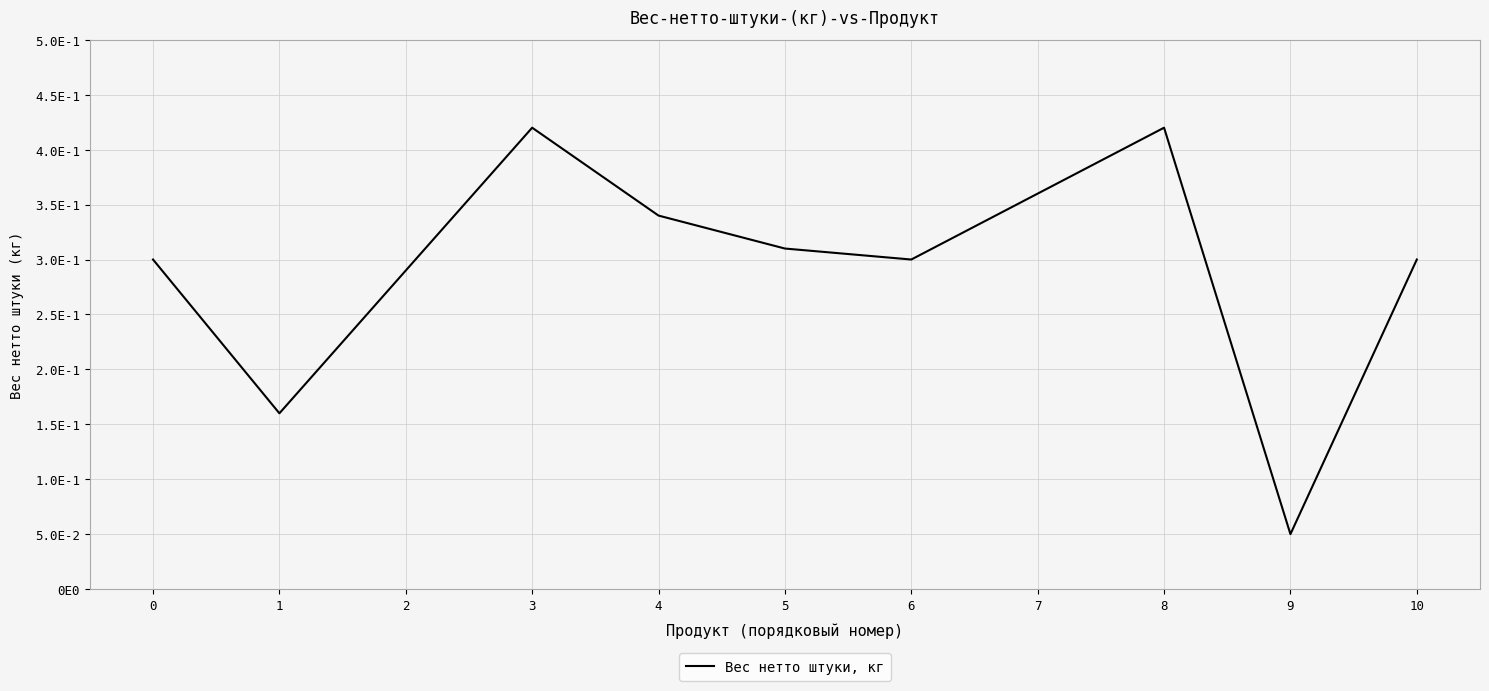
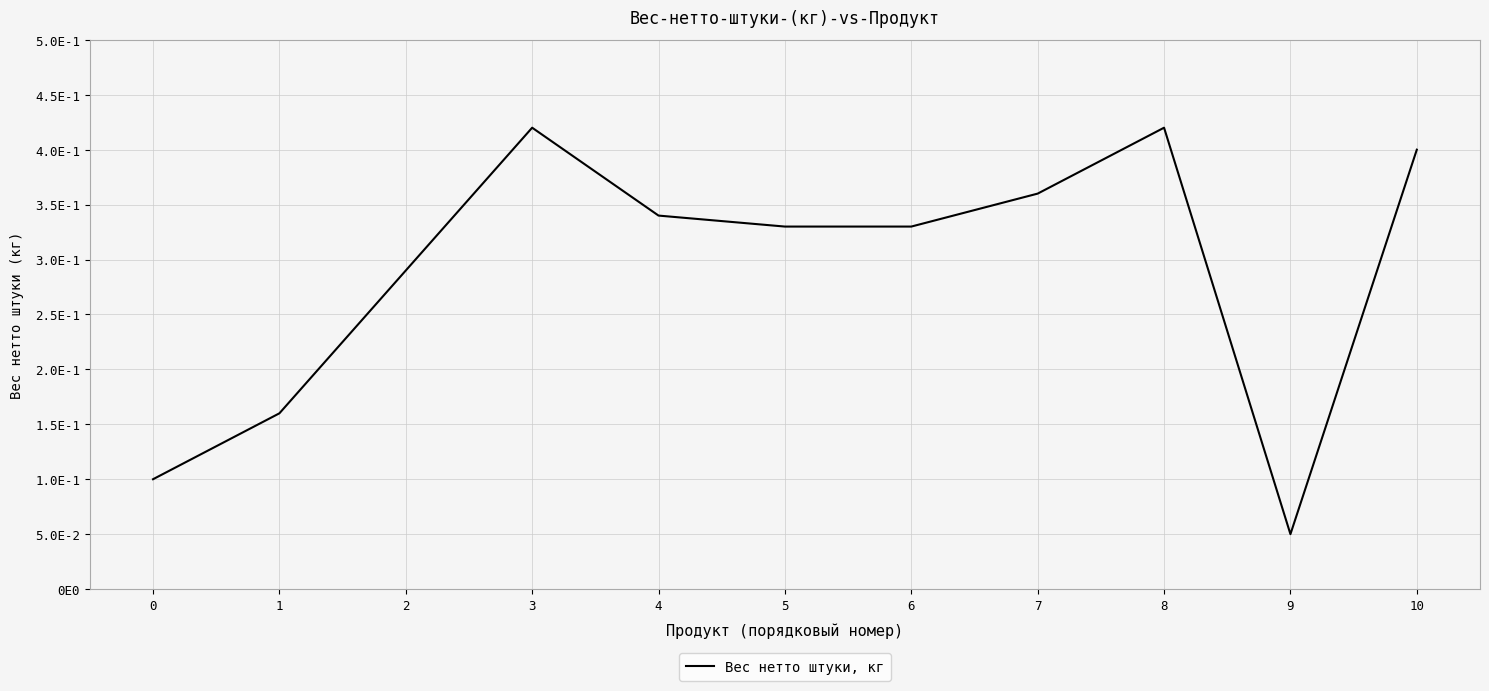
0: 0.3 -> 0.1
5: 0.31 -> 0.33
6: 0.30 -> 0.33
10: 0.3 -> 0.4
